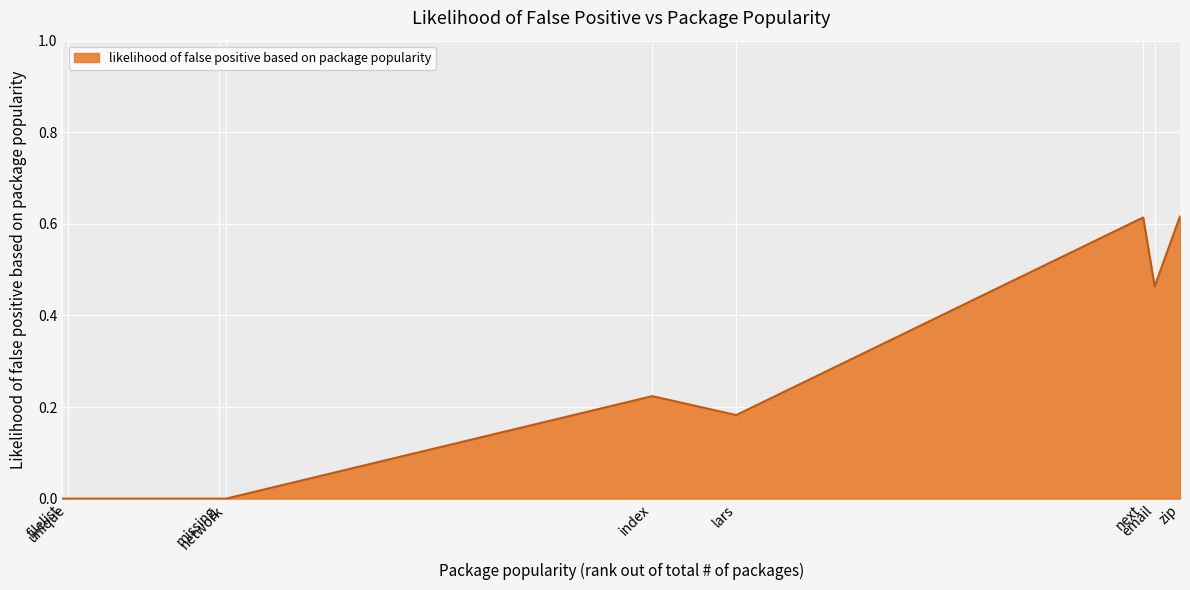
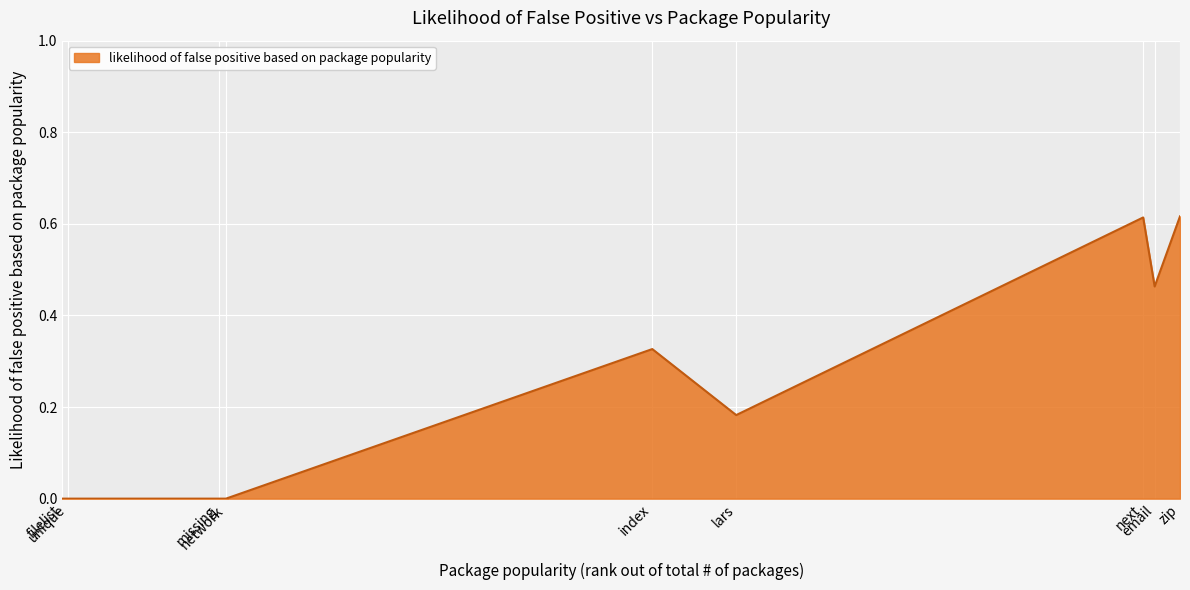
index: 0.22 -> 0.33
